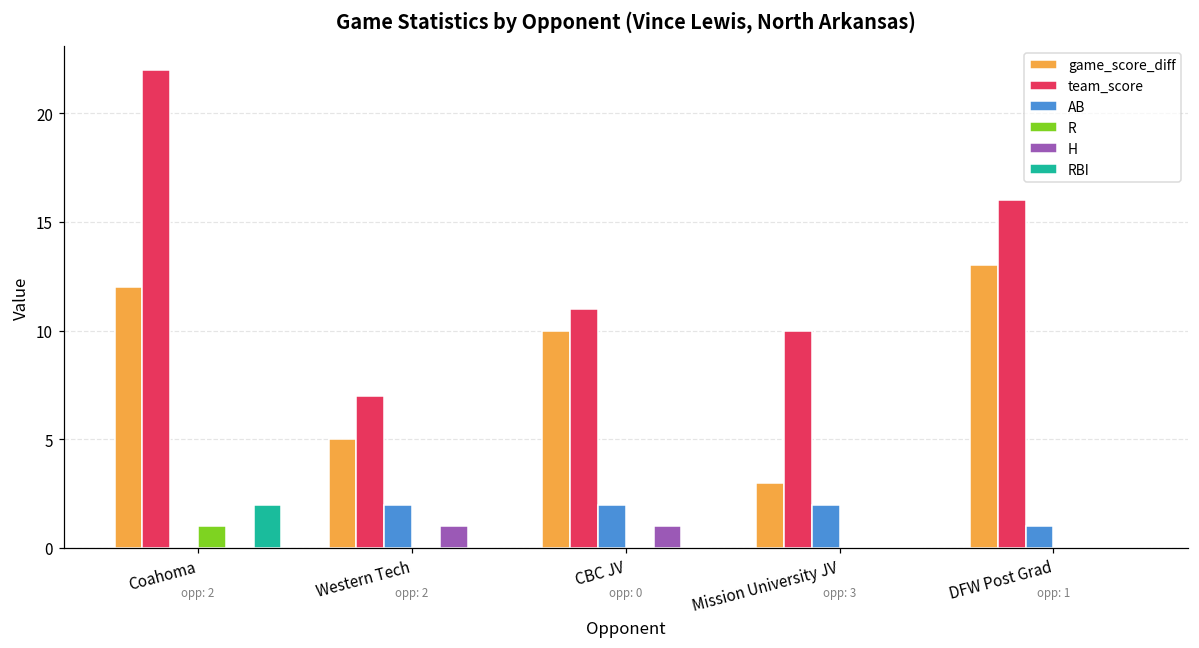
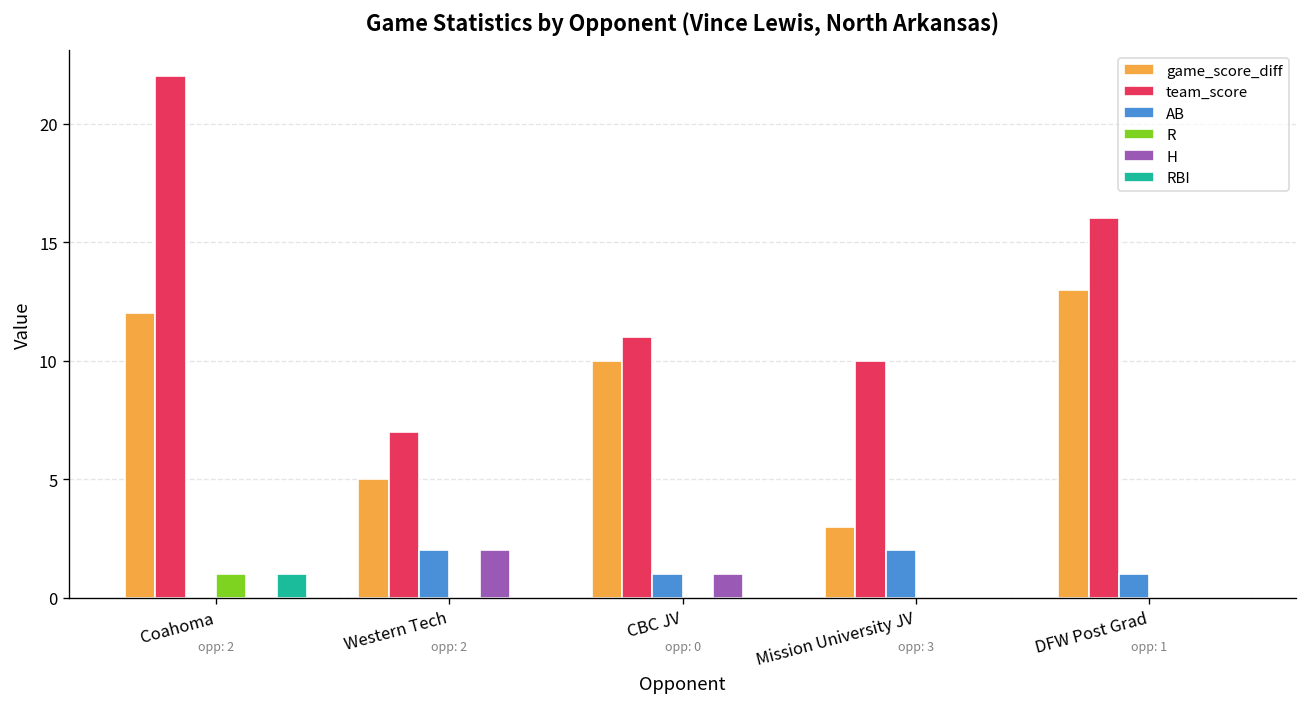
RBI, Coahoma: 2 -> 1
H, Western Tech: 1 -> 2
AB, CBC JV: 2 -> 1
